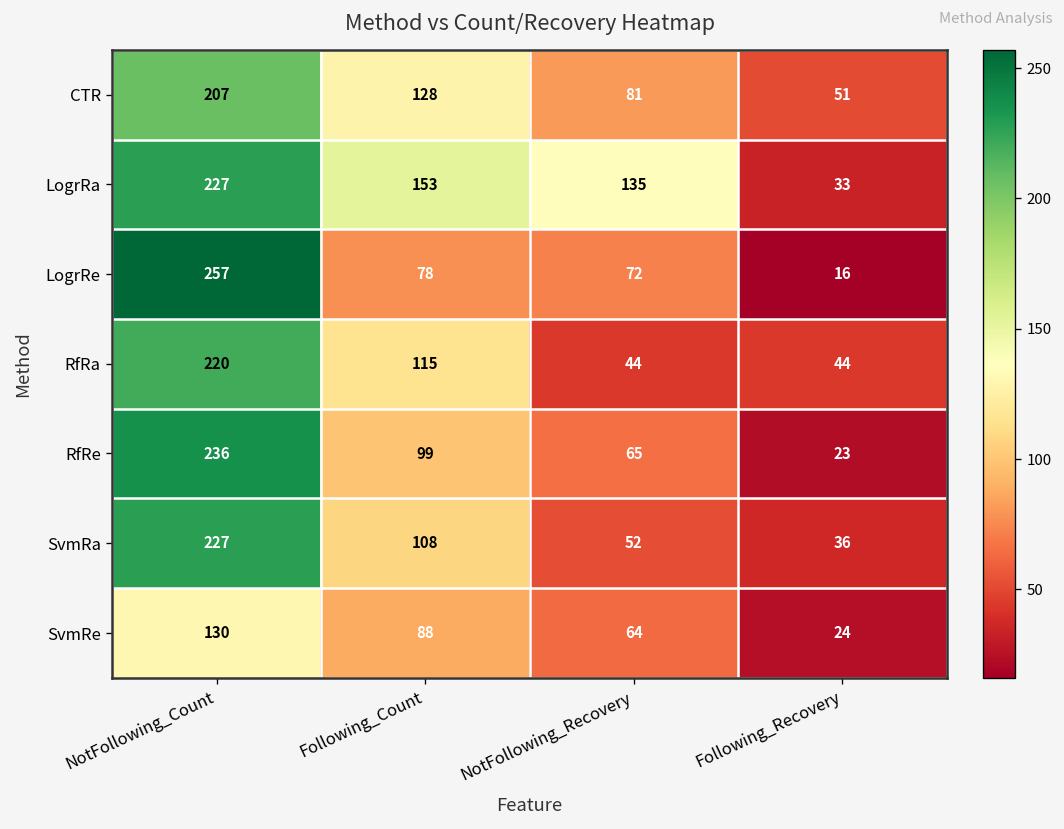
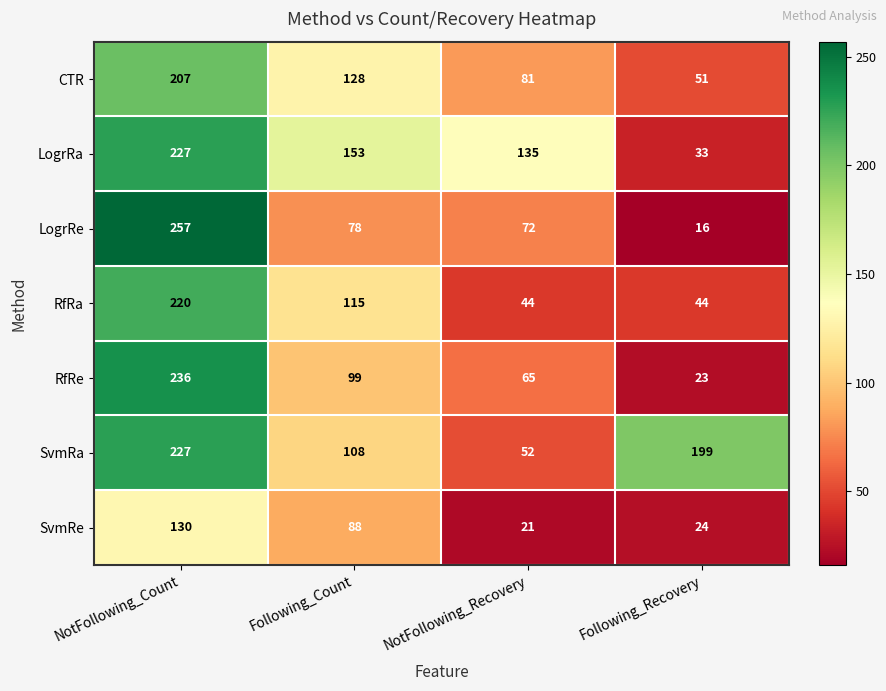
SvmRa, Following_Recovery: 36 -> 199
SvmRe, NotFollowing_Recovery: 64 -> 21
